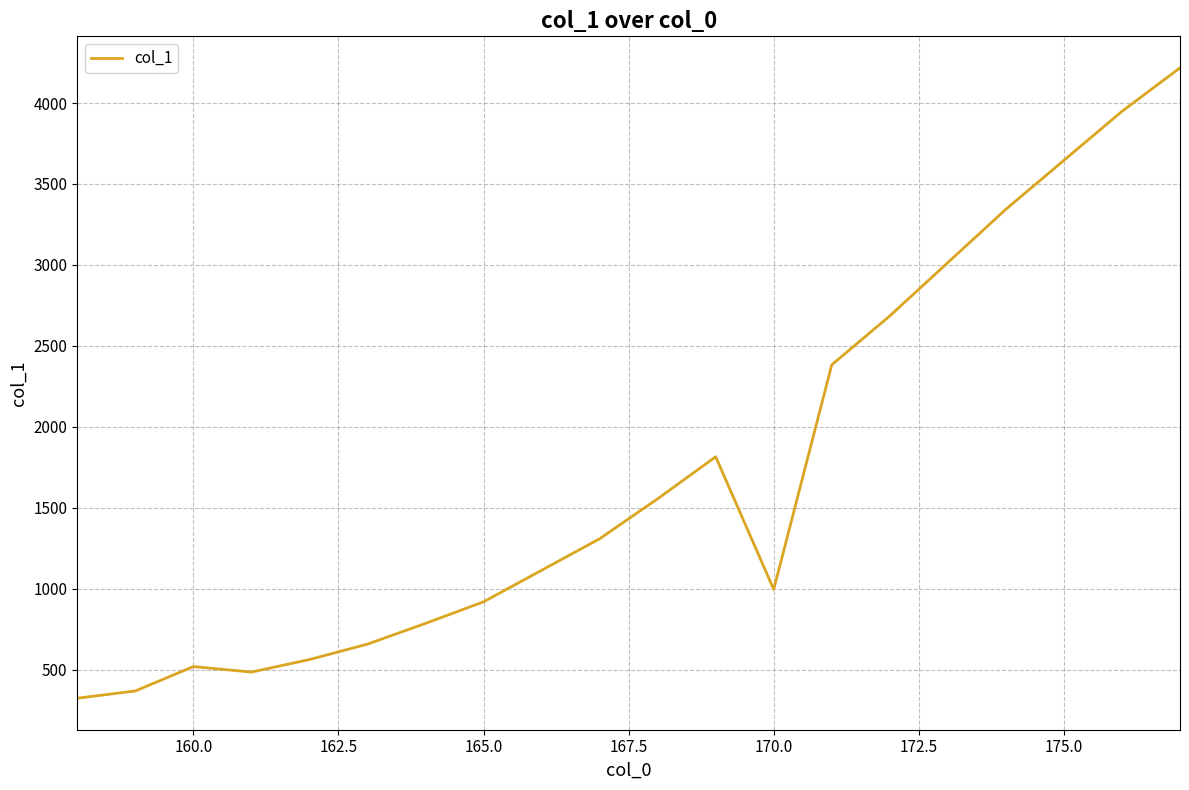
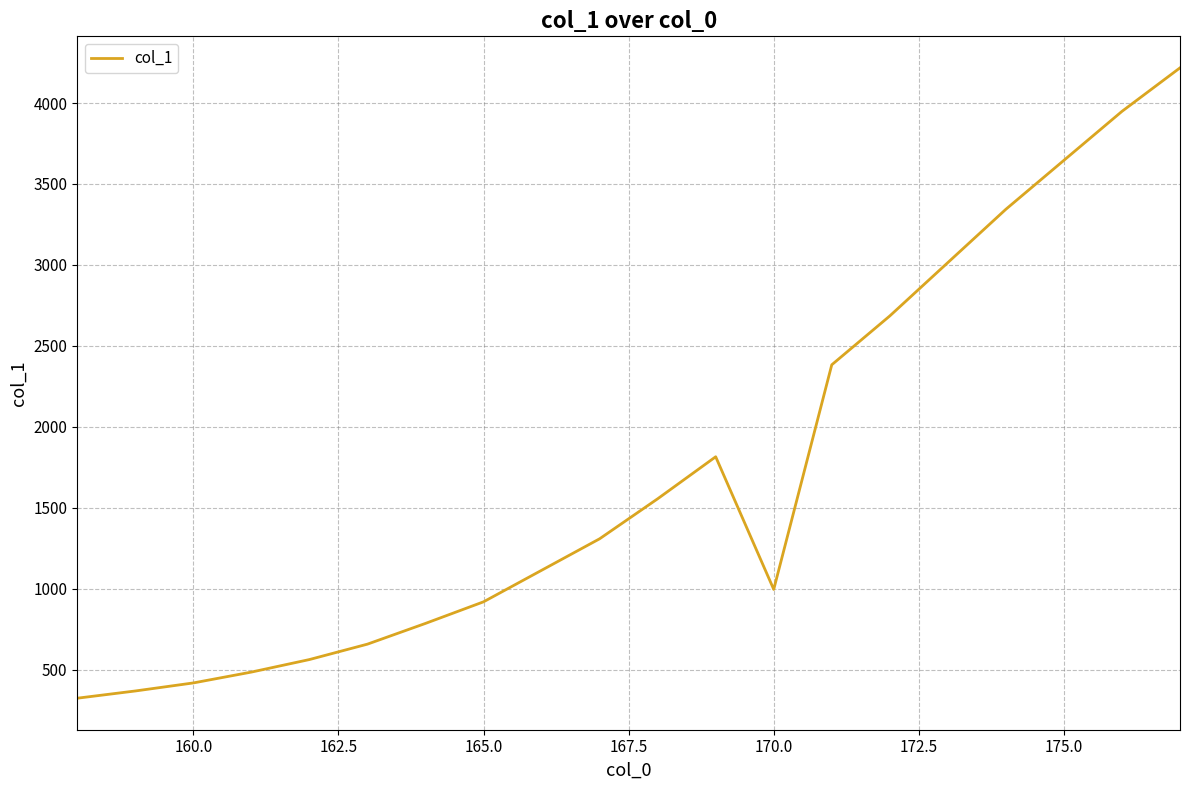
160.0: 520 -> 420
